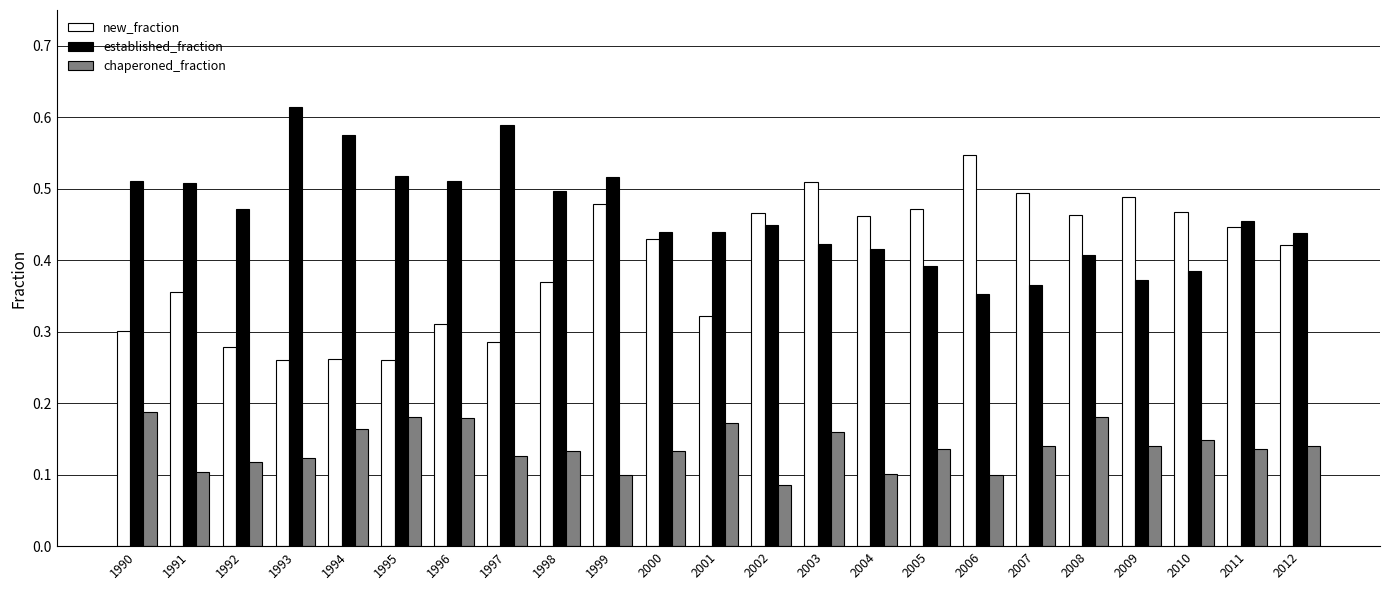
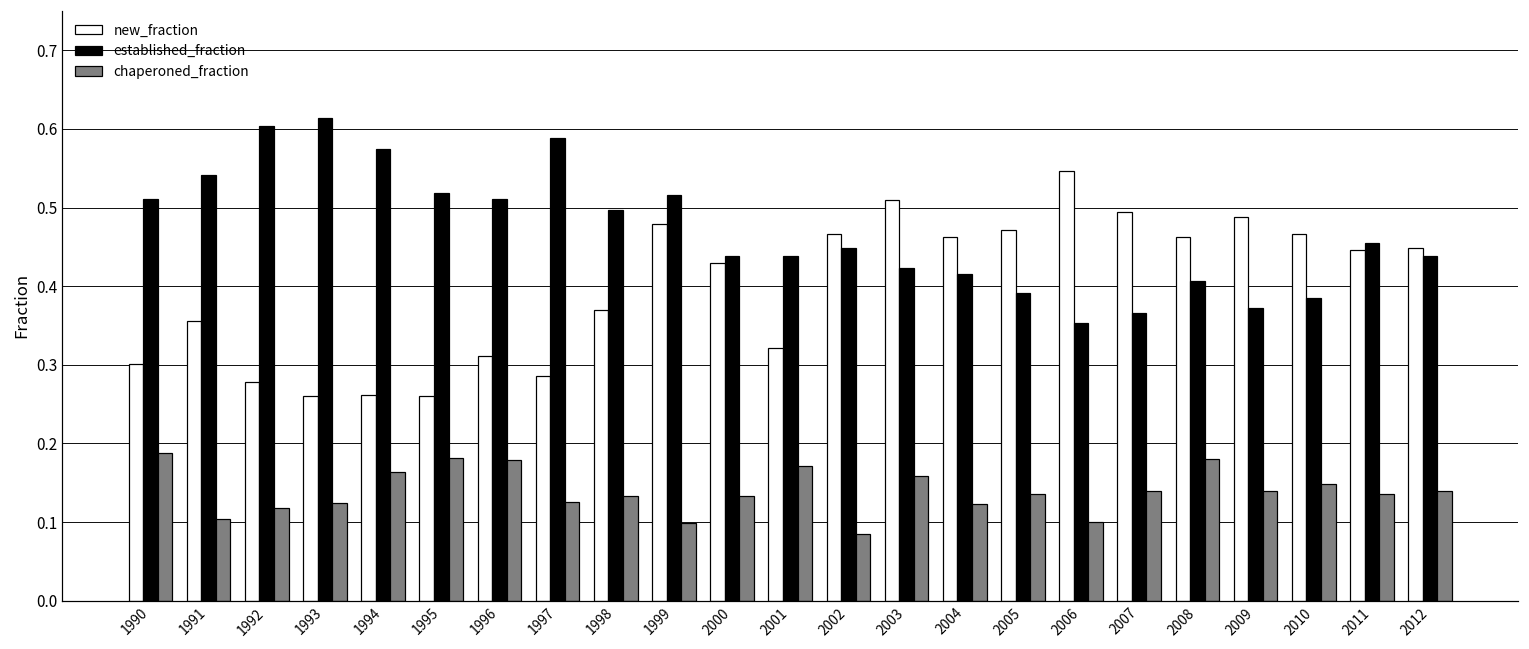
established_fraction, 1991: 0.51 -> 0.54
established_fraction, 1992: 0.47 -> 0.60
chaperoned_fraction, 2004: 0.10 -> 0.12
new_fraction, 2012: 0.42 -> 0.45
